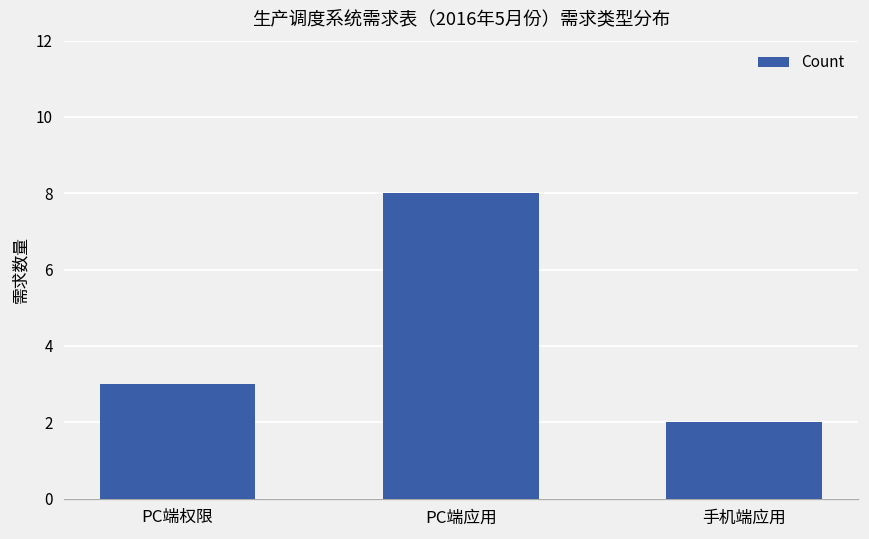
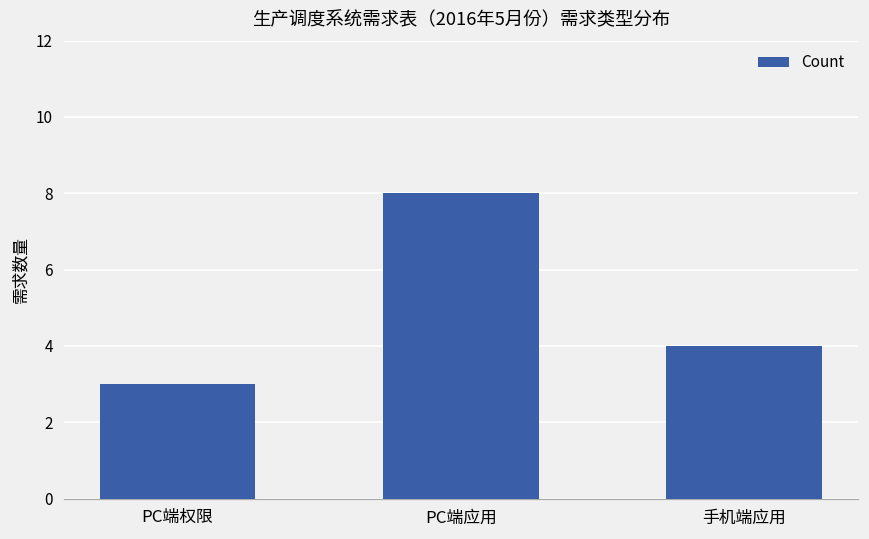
手机端应用: 2 -> 4
